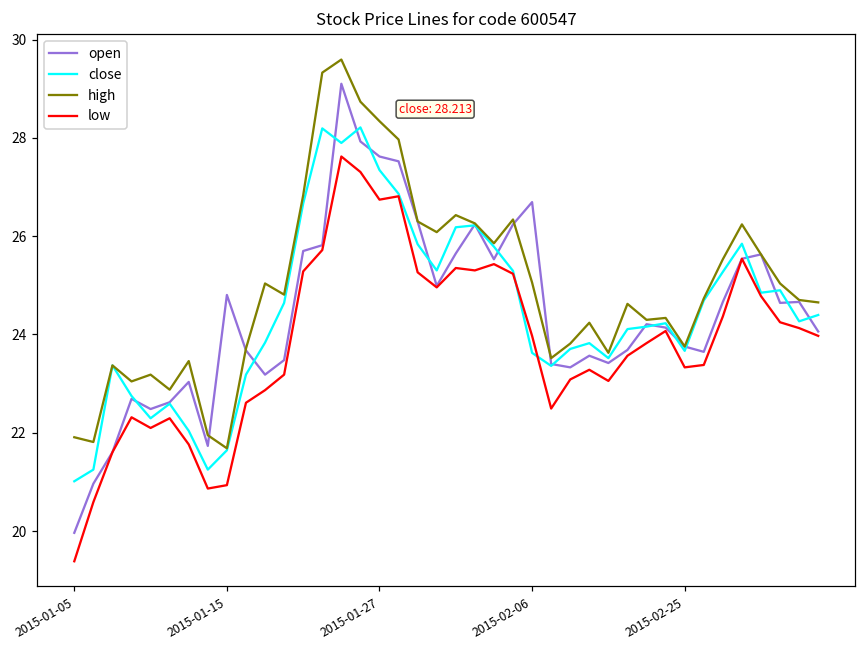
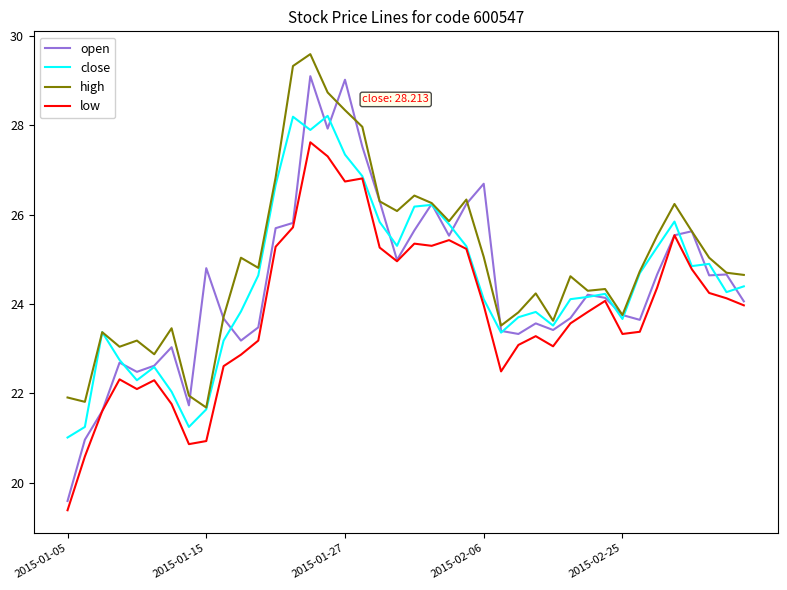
open, 2015-01-05: 20.0 -> 19.6
open, 2015-01-27: 27.6 -> 29.0
close, 2015-02-06: 23.6 -> 24.1
